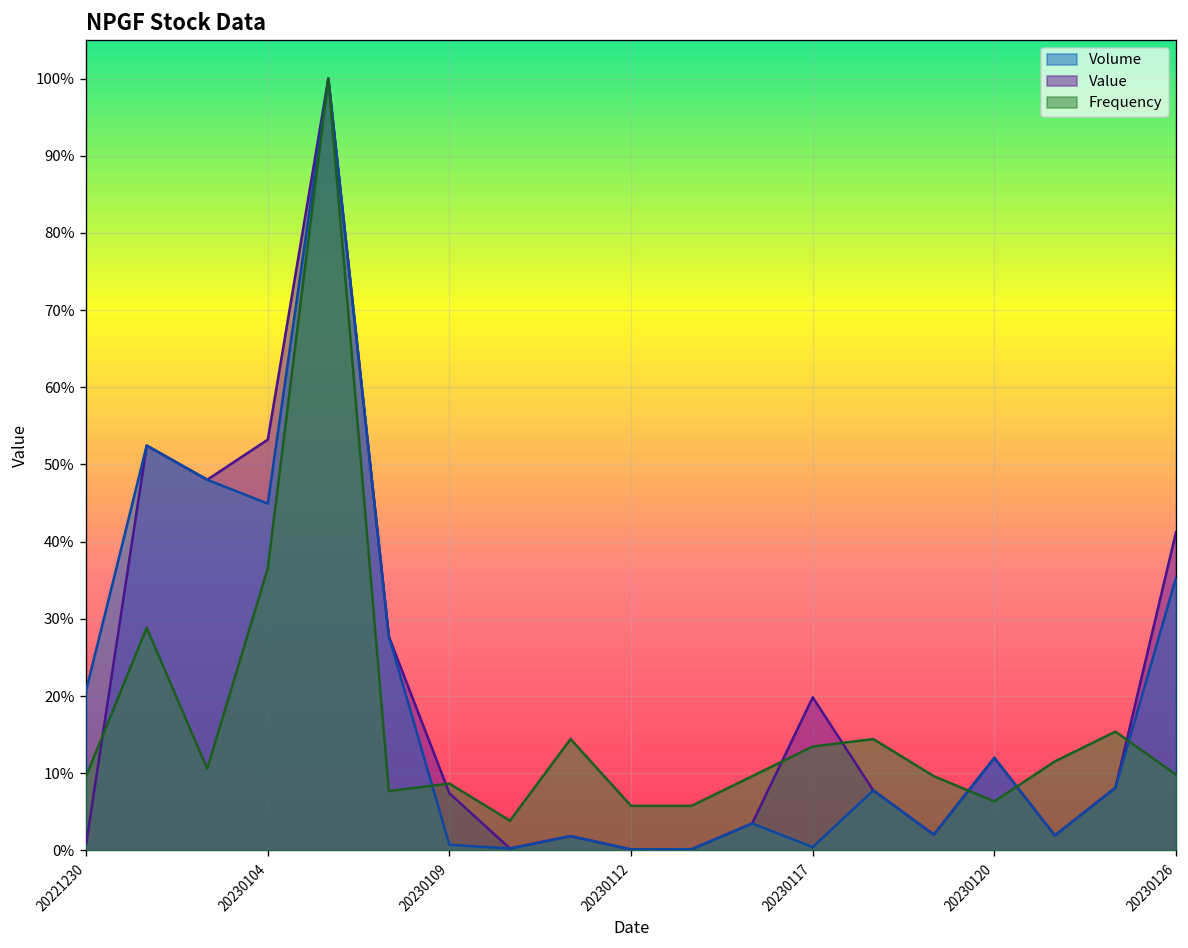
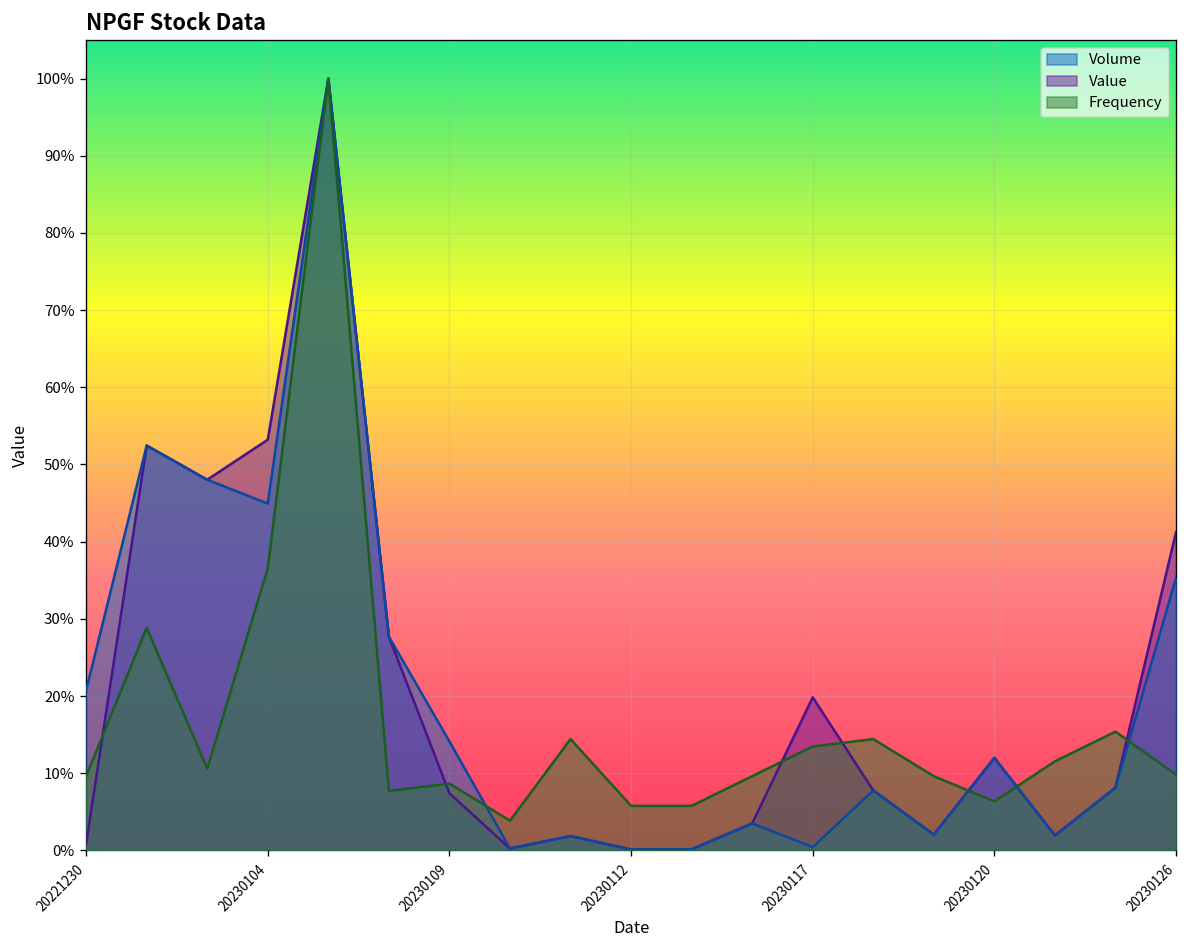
Volume, 20230109: 1% -> 14%
